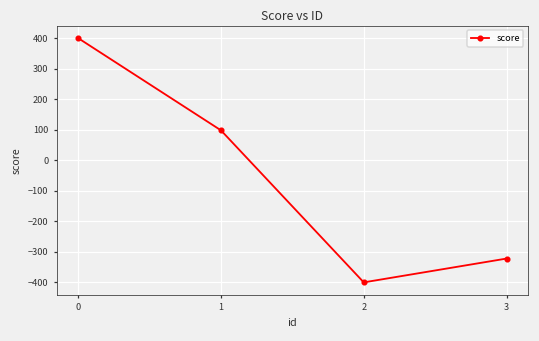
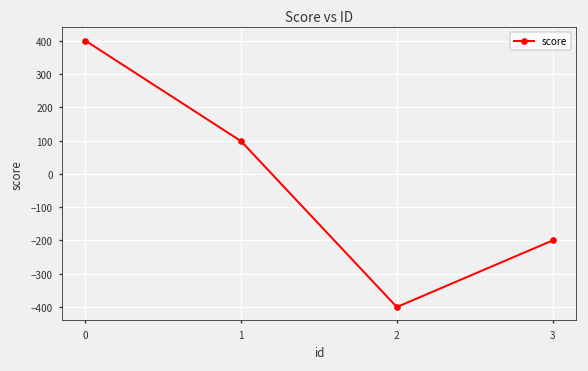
3: -320 -> -200
